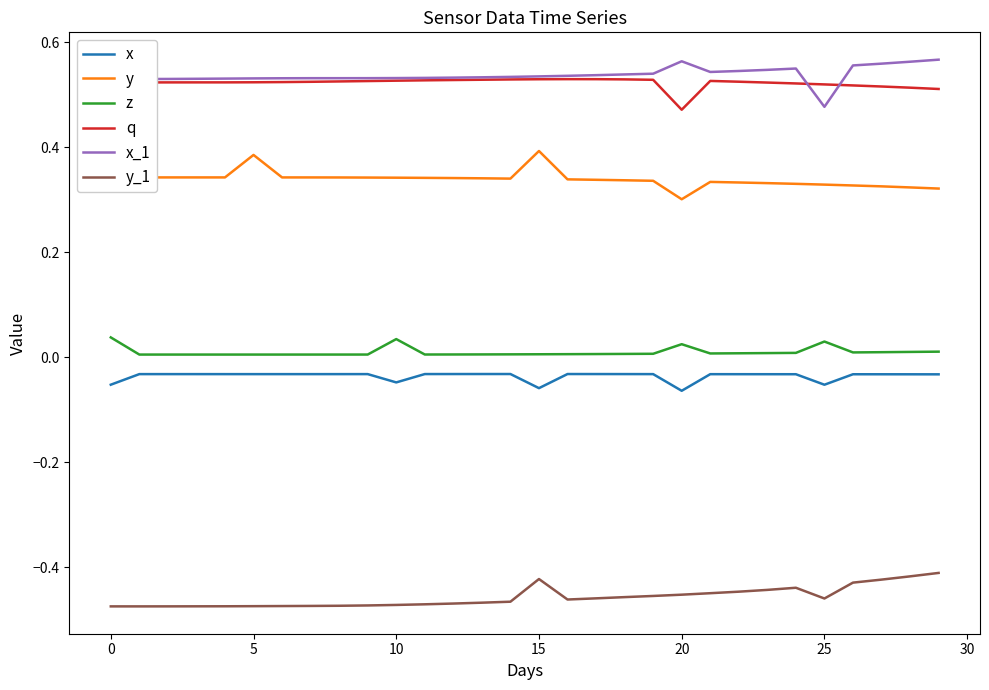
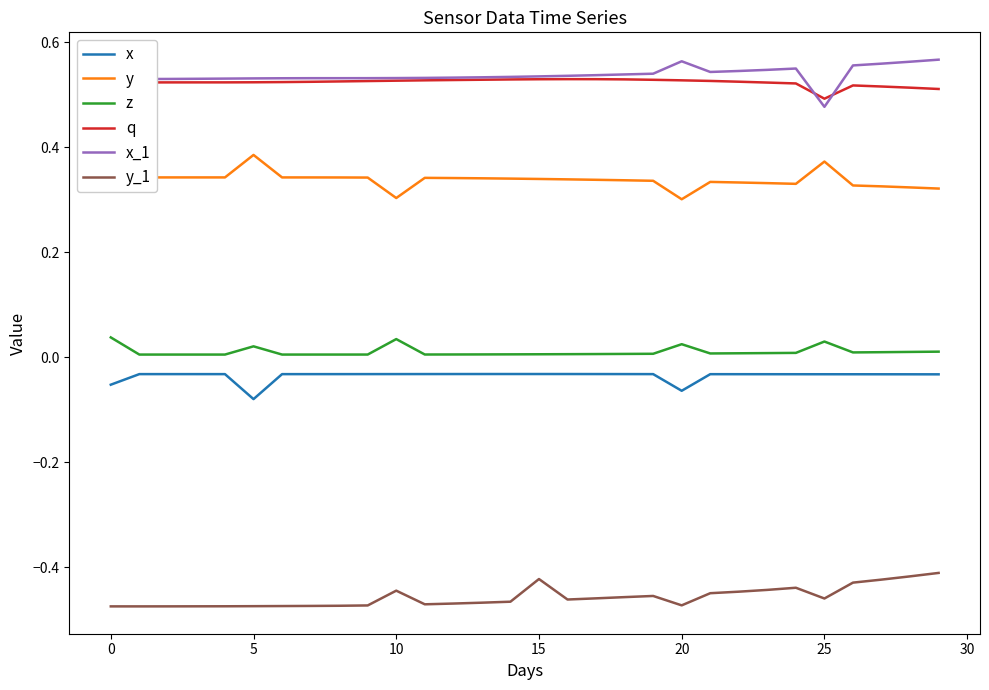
x, 5: -0.03 -> -0.08
z, 5: 0.01 -> 0.02
x, 10: -0.05 -> -0.03
y, 10: 0.34 -> 0.30
y_1, 10: -0.47 -> -0.44
x, 15: -0.06 -> -0.03
y, 15: 0.39 -> 0.34
q, 20: 0.47 -> 0.53
y_1, 20: -0.45 -> -0.47
x, 25: -0.05 -> -0.03
y, 25: 0.33 -> 0.37
q, 25: 0.52 -> 0.49
